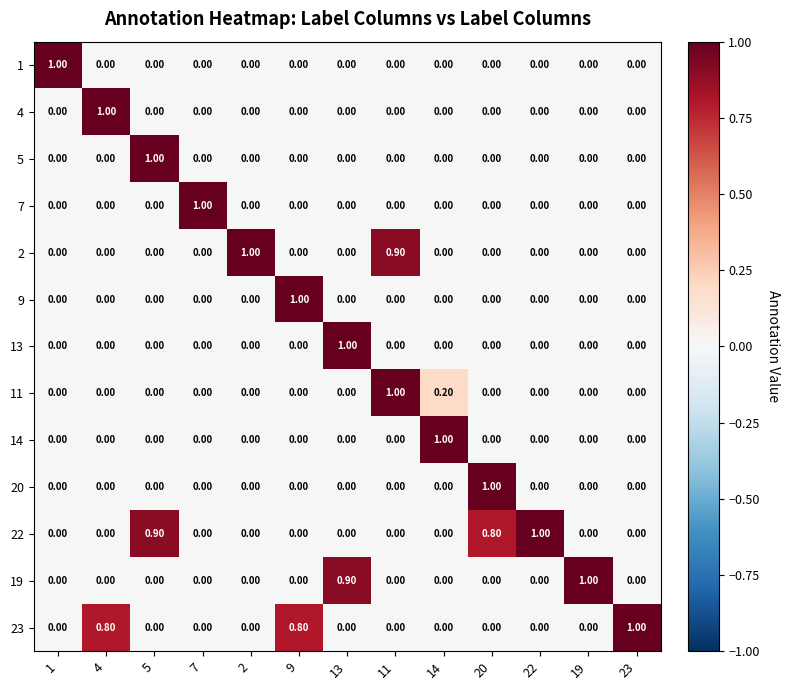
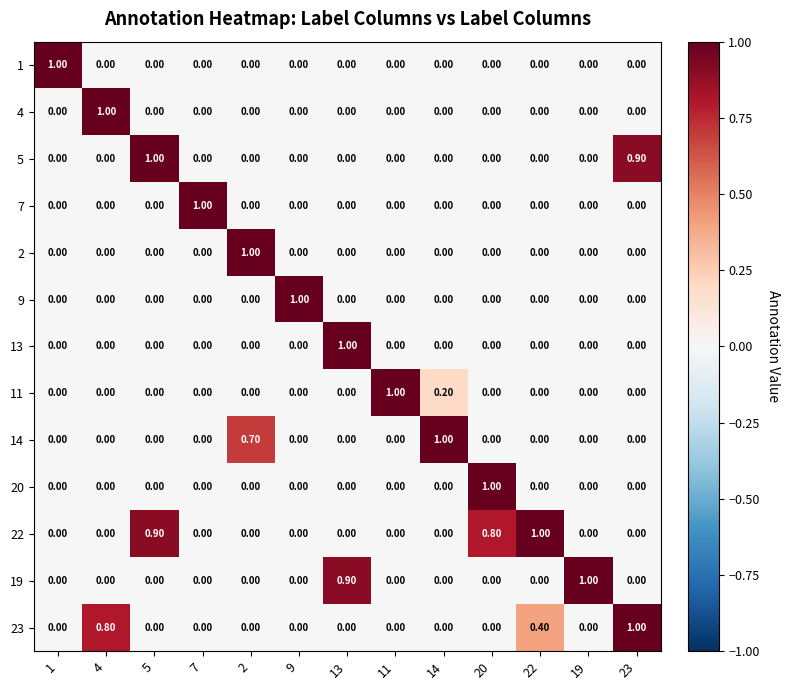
5, 23: 0.00 -> 0.90
2, 11: 0.90 -> 0.00
14, 2: 0.00 -> 0.70
23, 9: 0.80 -> 0.00
23, 22: 0.00 -> 0.40
